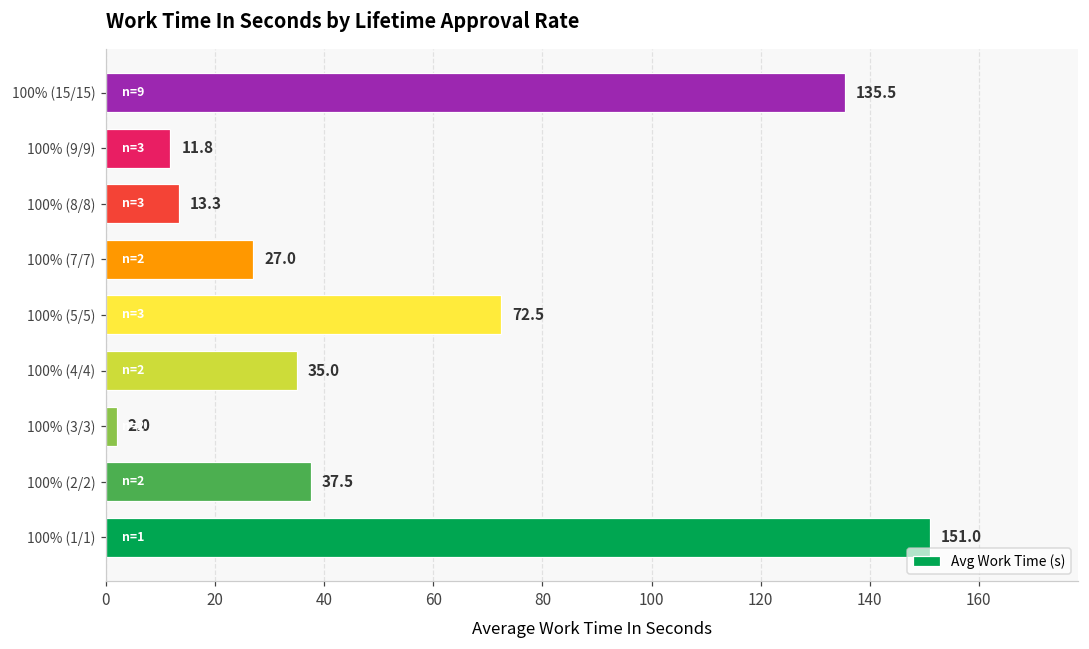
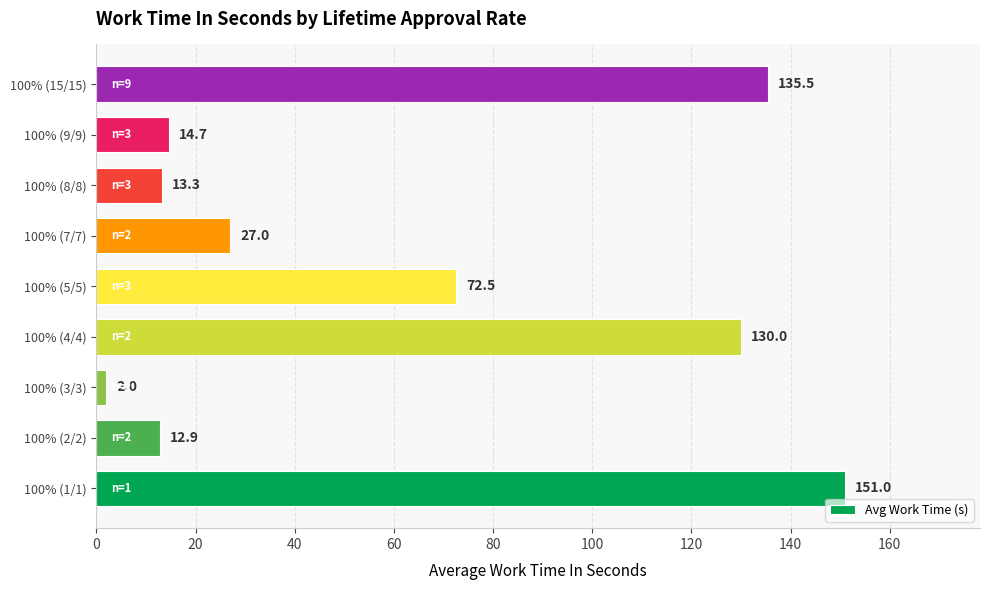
100% (9/9): 11.8 -> 14.7
100% (4/4): 35.0 -> 130.0
100% (2/2): 37.5 -> 12.9
